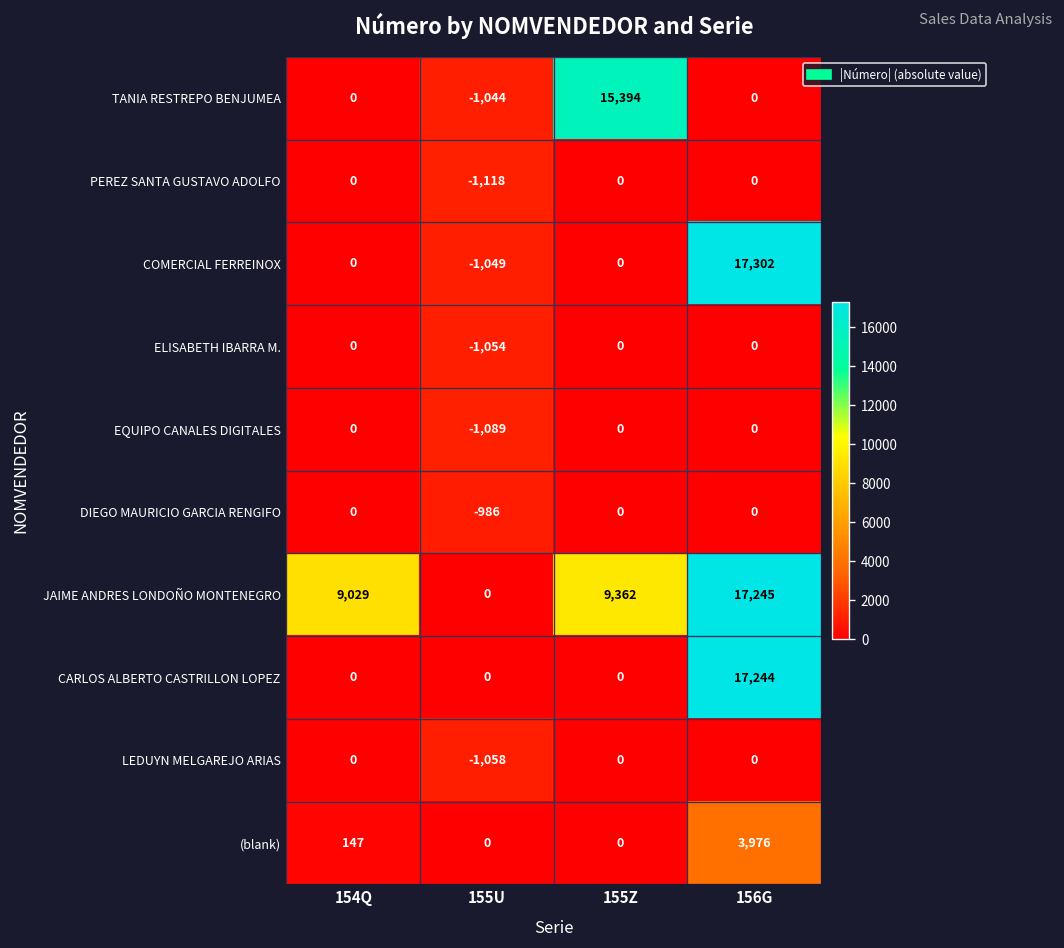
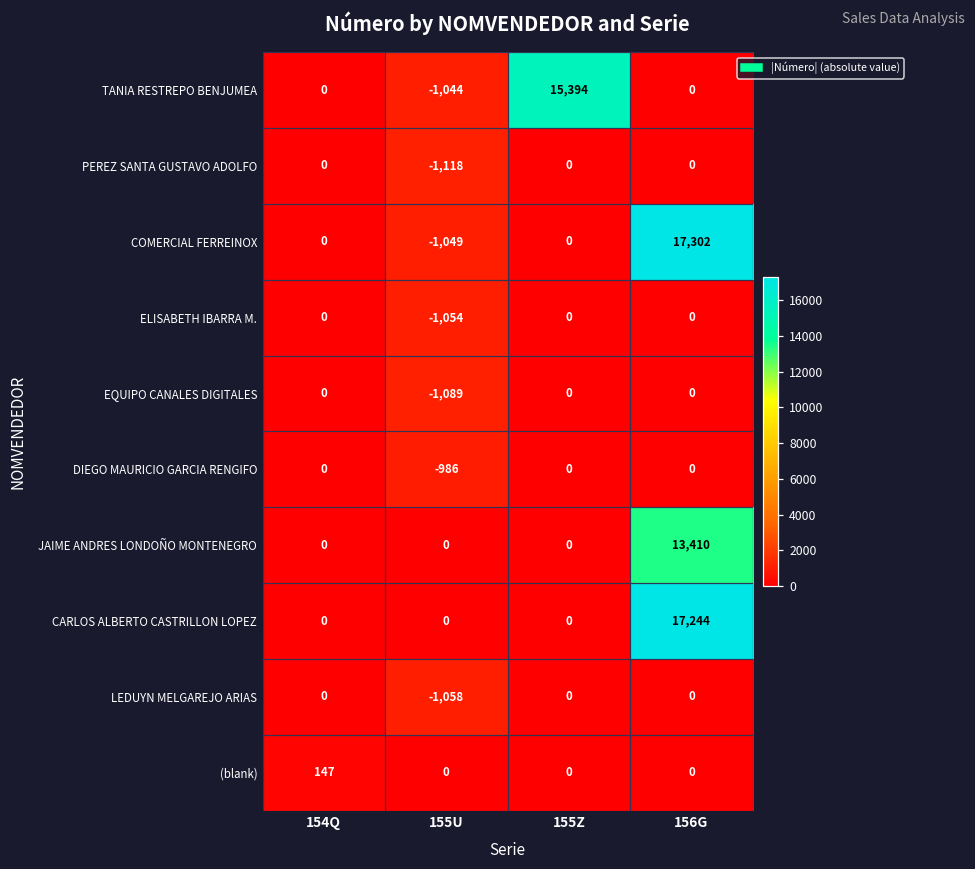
JAIME ANDRES LONDOÑO MONTENEGRO, 154Q: 9,029 -> 0
JAIME ANDRES LONDOÑO MONTENEGRO, 155Z: 9,362 -> 0
JAIME ANDRES LONDOÑO MONTENEGRO, 156G: 17,245 -> 13,410
(blank), 156G: 3,976 -> 0
